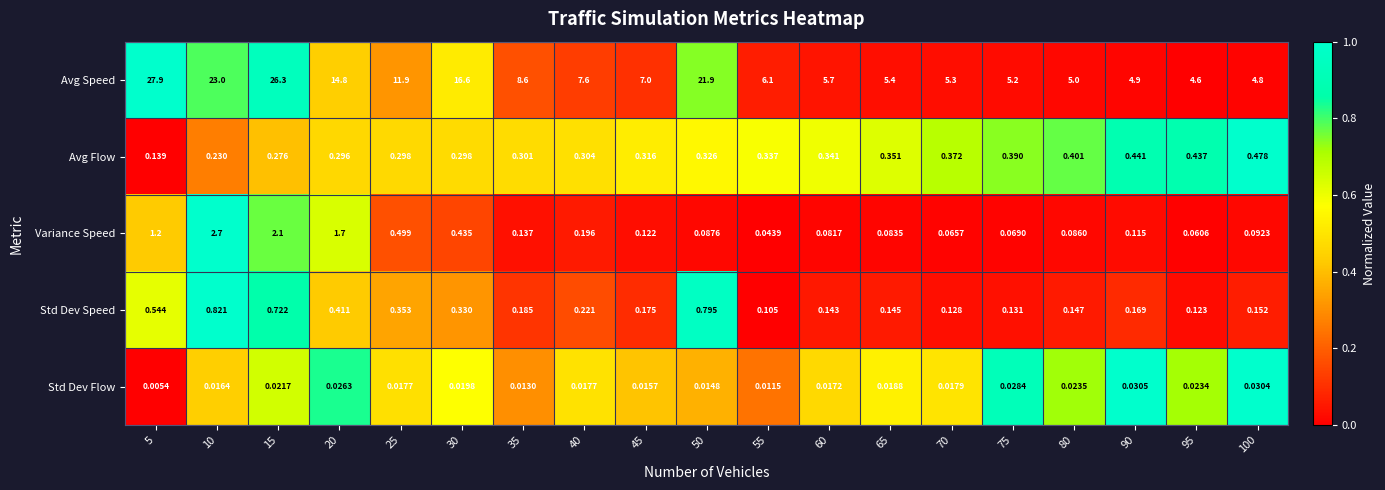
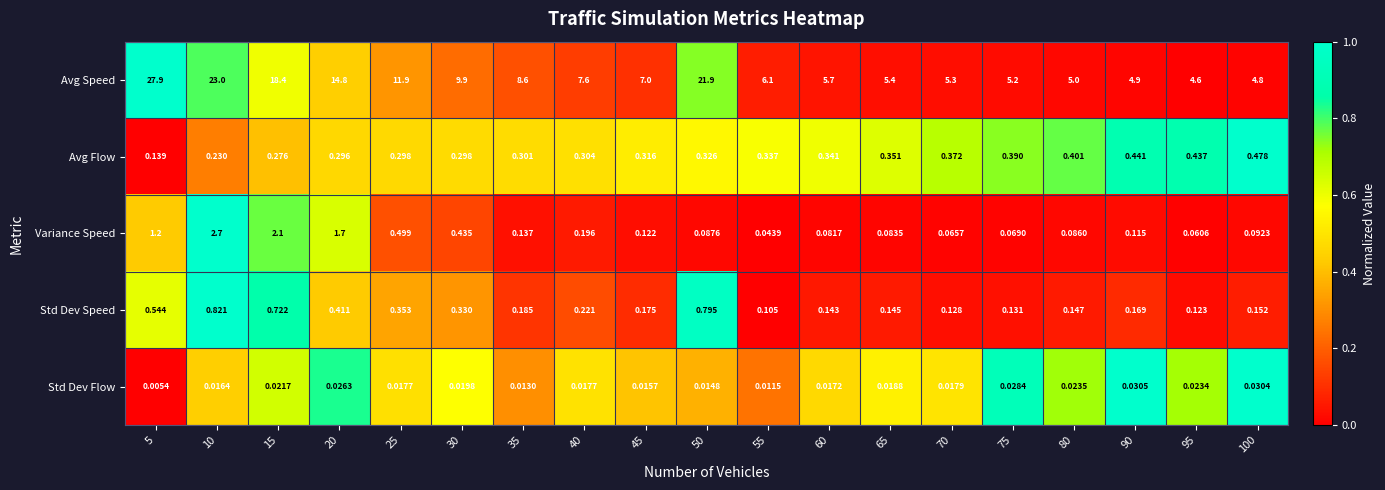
Avg Speed, 15: 26.3 -> 18.4
Avg Speed, 30: 16.6 -> 9.9
